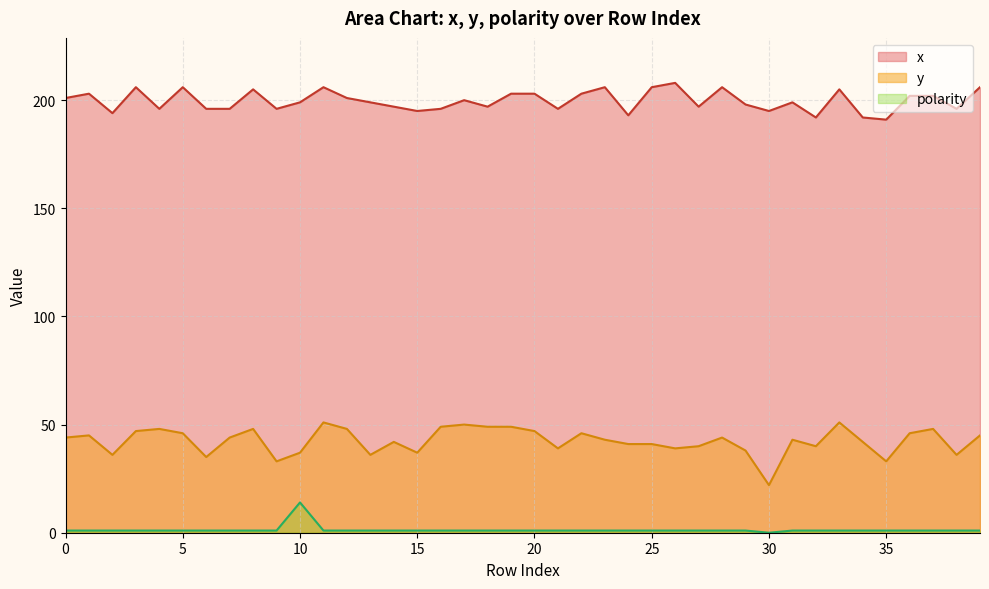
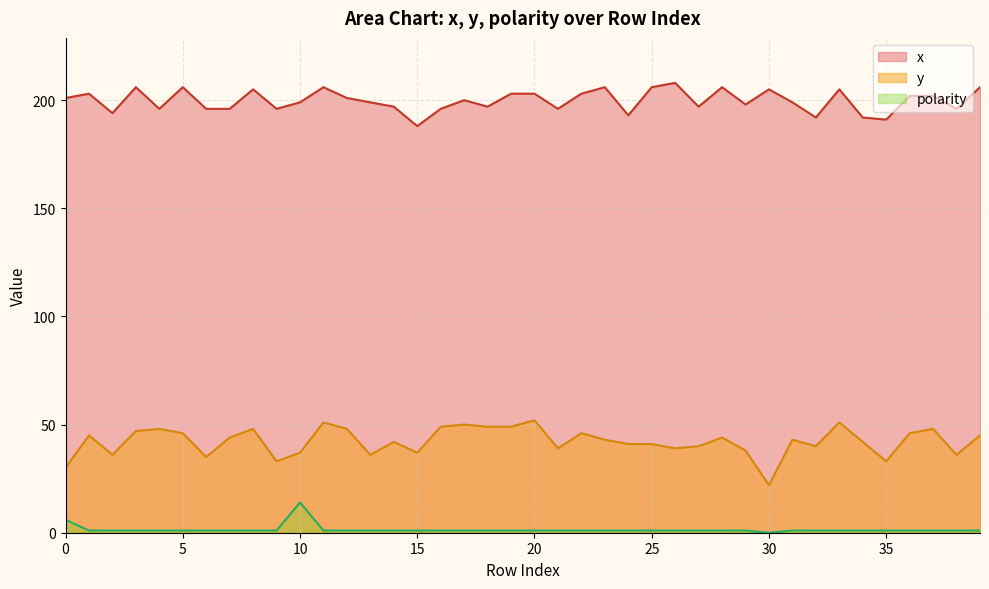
y, 0: 44 -> 30
polarity, 0: 1 -> 6
x, 15: 195 -> 188
y, 20: 47 -> 52
x, 30: 195 -> 205
